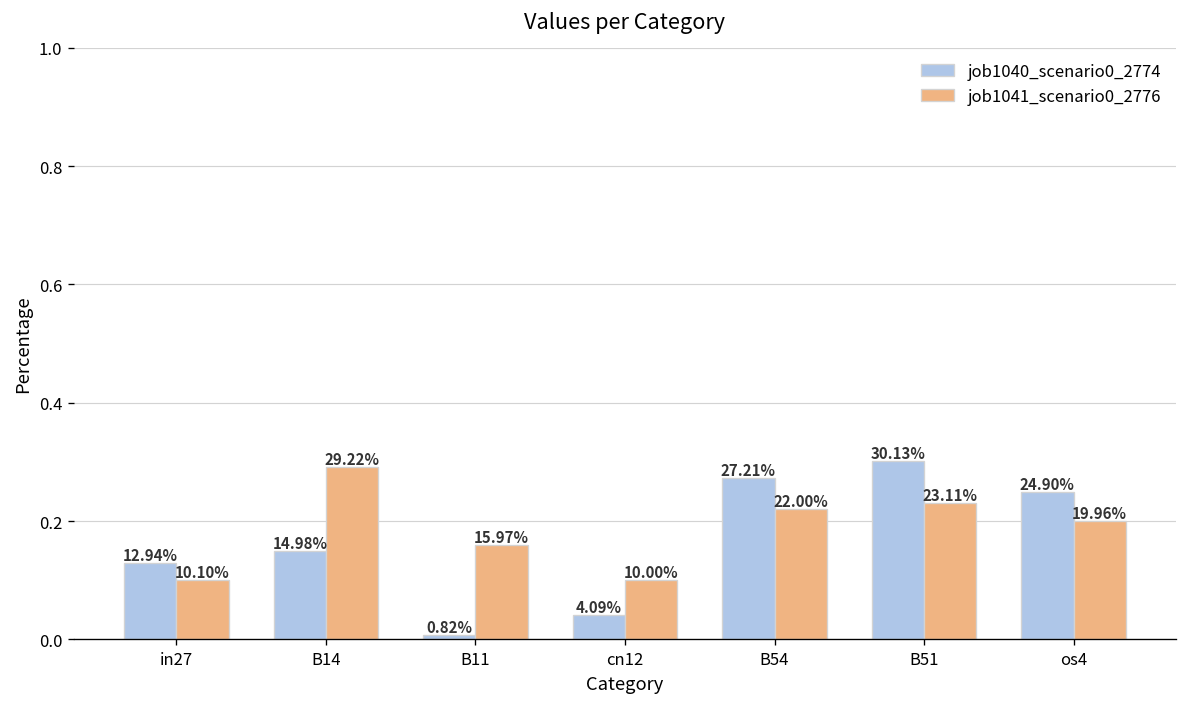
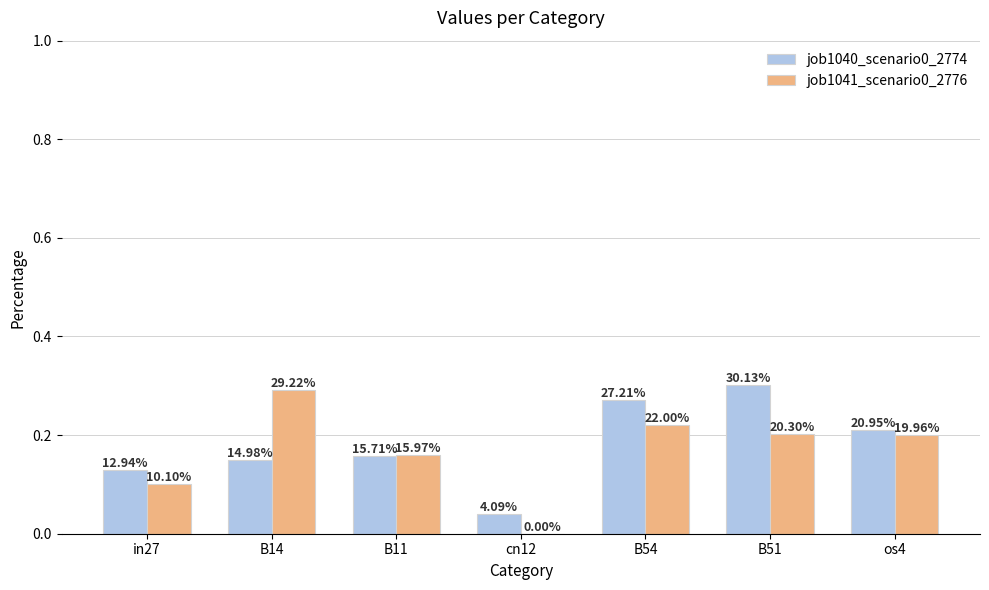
job1040_scenario0_2774, B11: 0.82% -> 15.71%
job1041_scenario0_2776, cn12: 10.00% -> 0.00%
job1041_scenario0_2776, B51: 23.11% -> 20.30%
job1040_scenario0_2774, os4: 24.90% -> 20.95%
